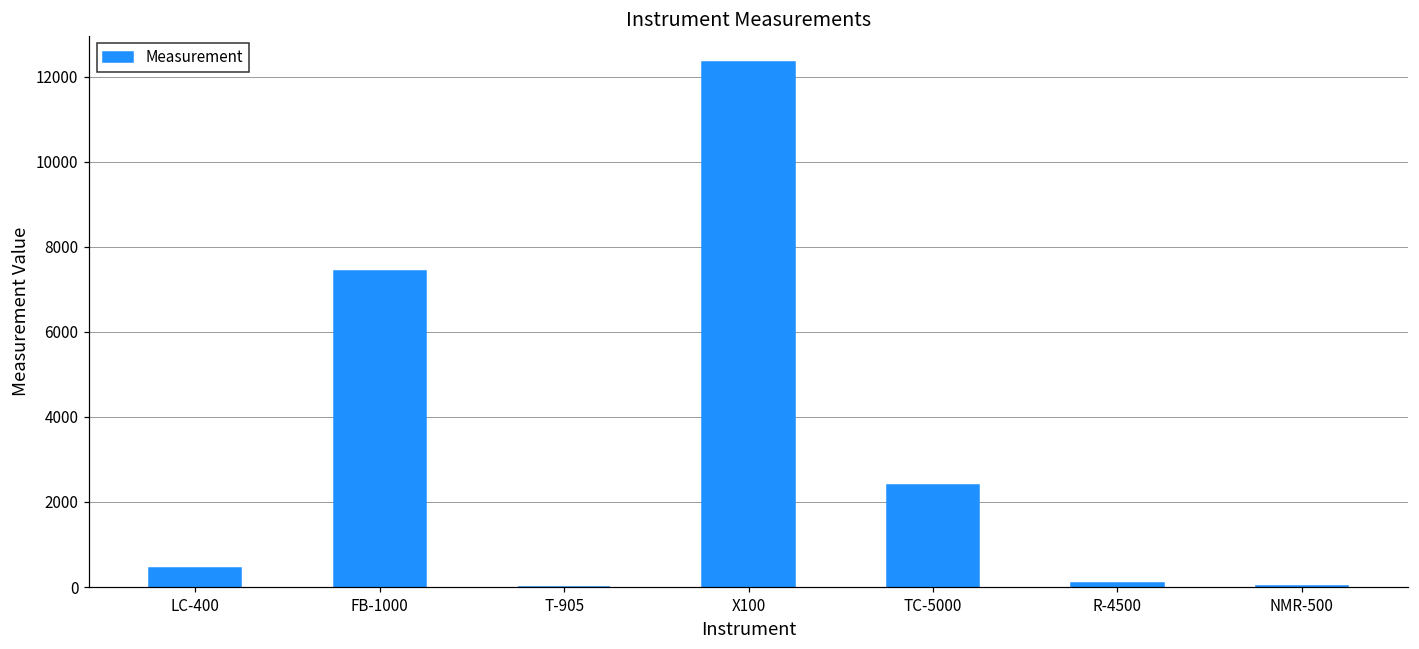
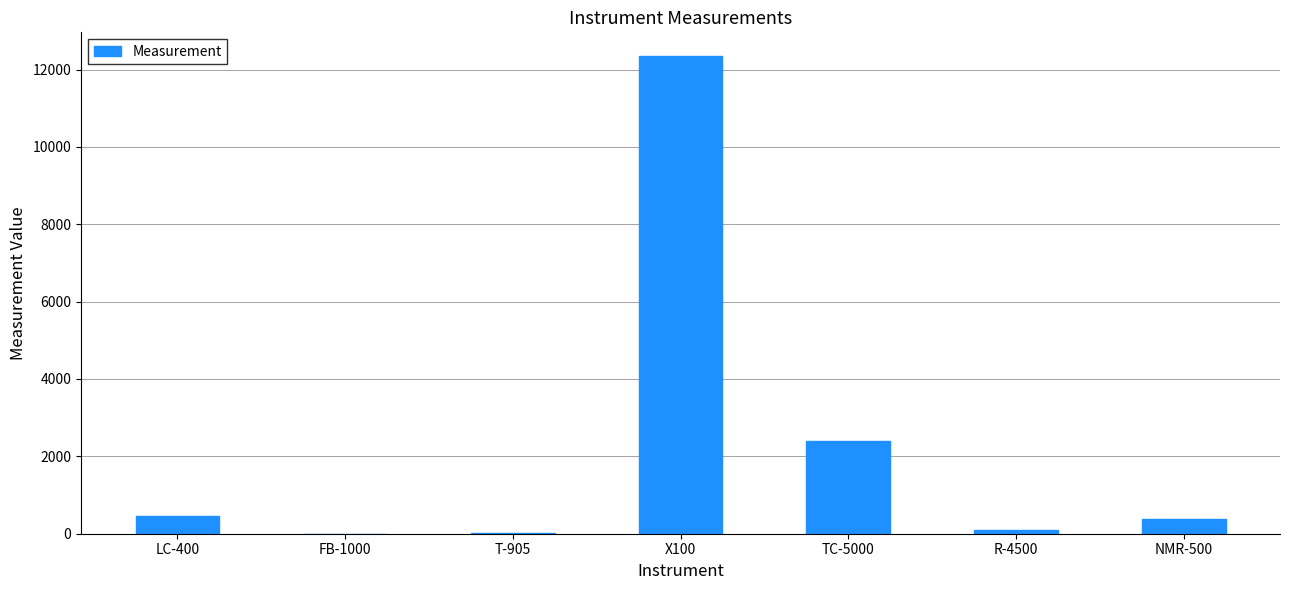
FB-1000: 7400 -> 0
NMR-500: 0 -> 400
